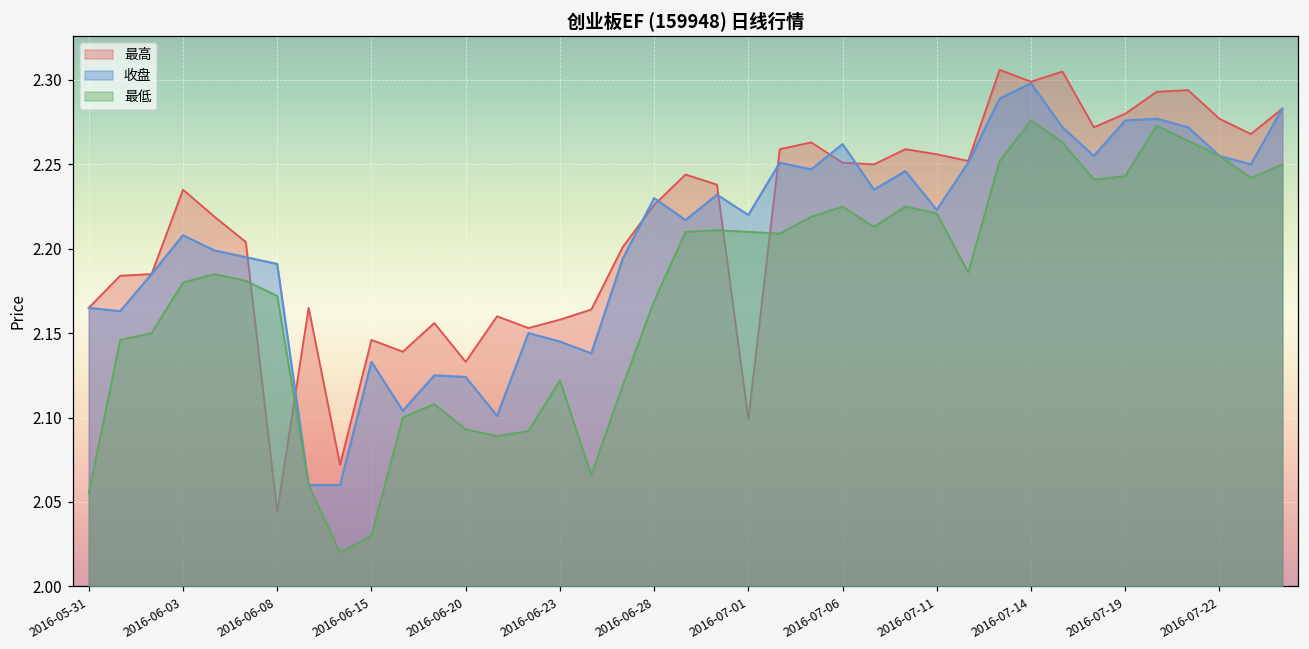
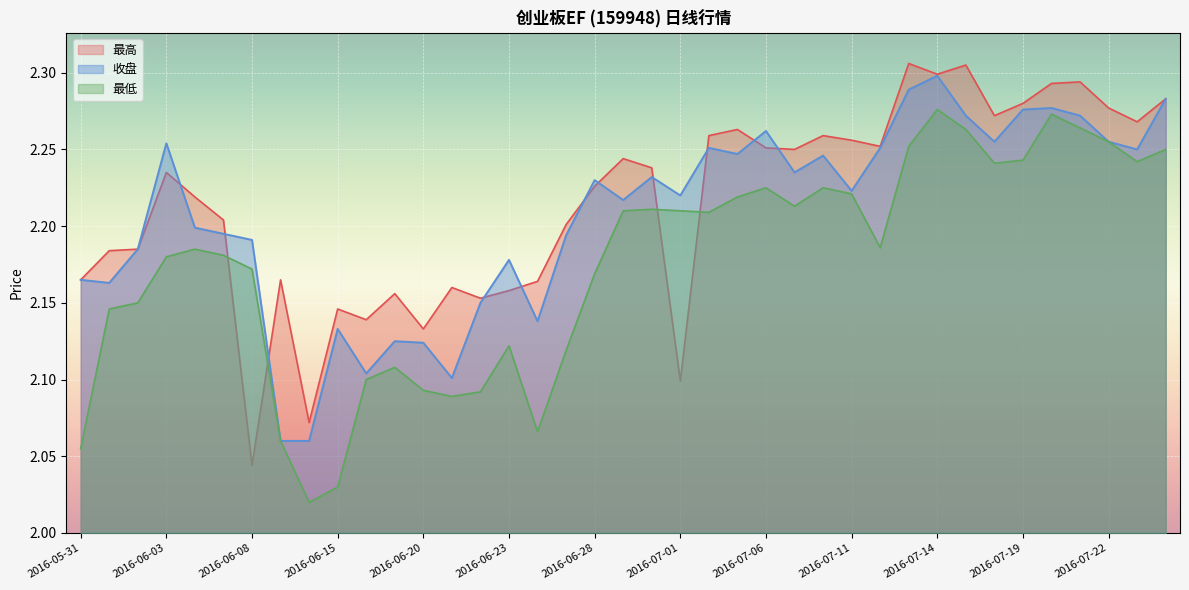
收盘, 2016-06-03: 2.208 -> 2.254
收盘, 2016-06-23: 2.145 -> 2.178
